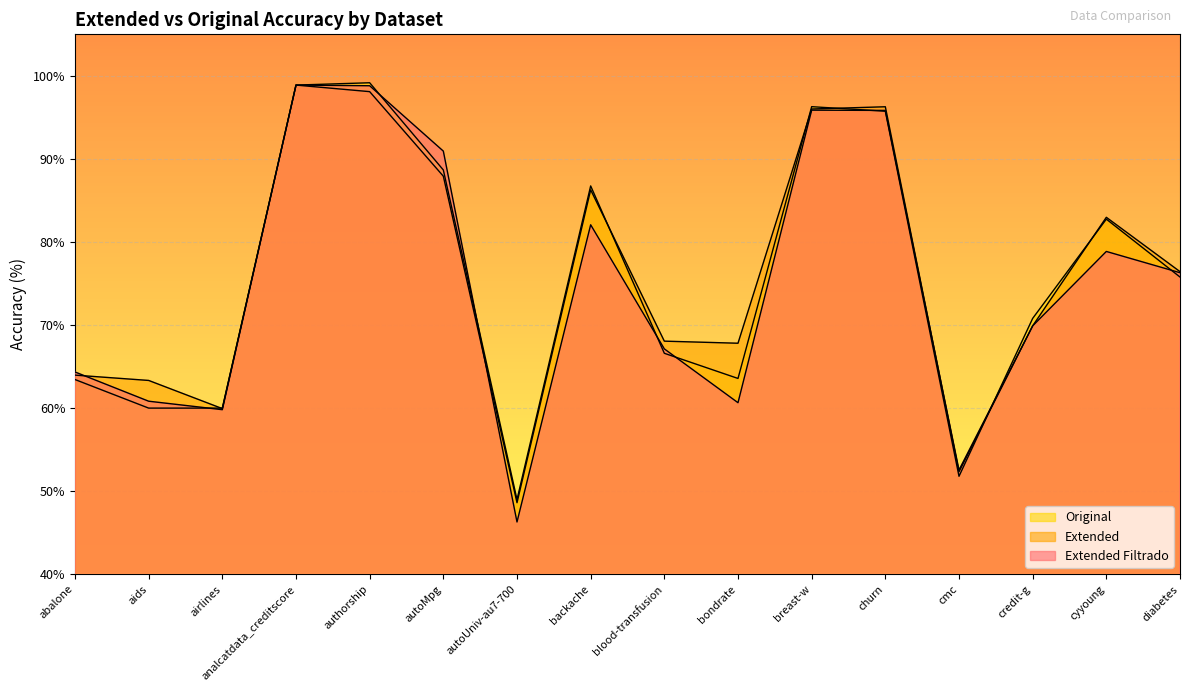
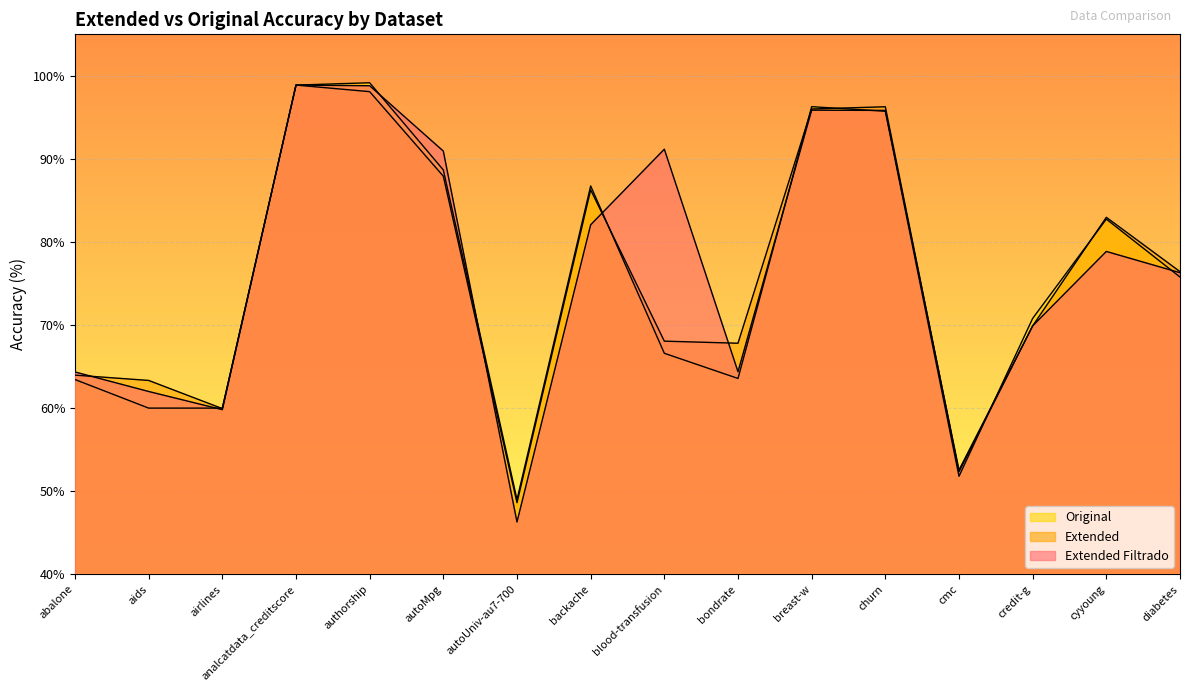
Extended Filtrado, aids: 61% -> 62%
Extended Filtrado, blood-transfusion: 67% -> 91%
Extended Filtrado, bondrate: 61% -> 64%
